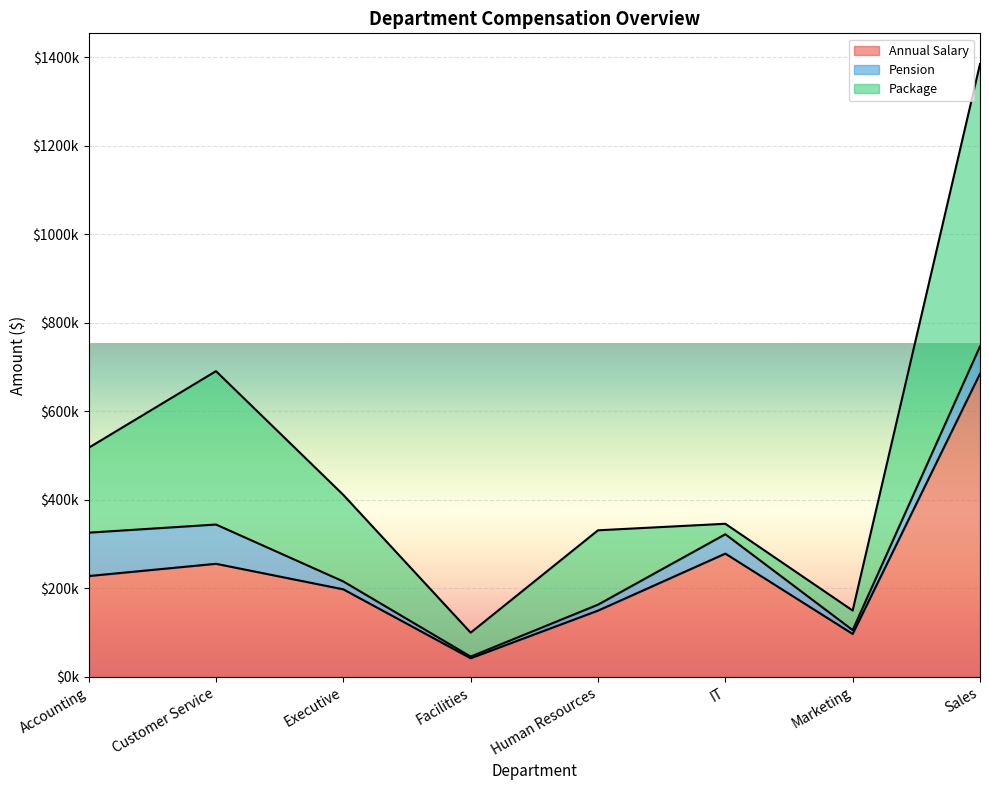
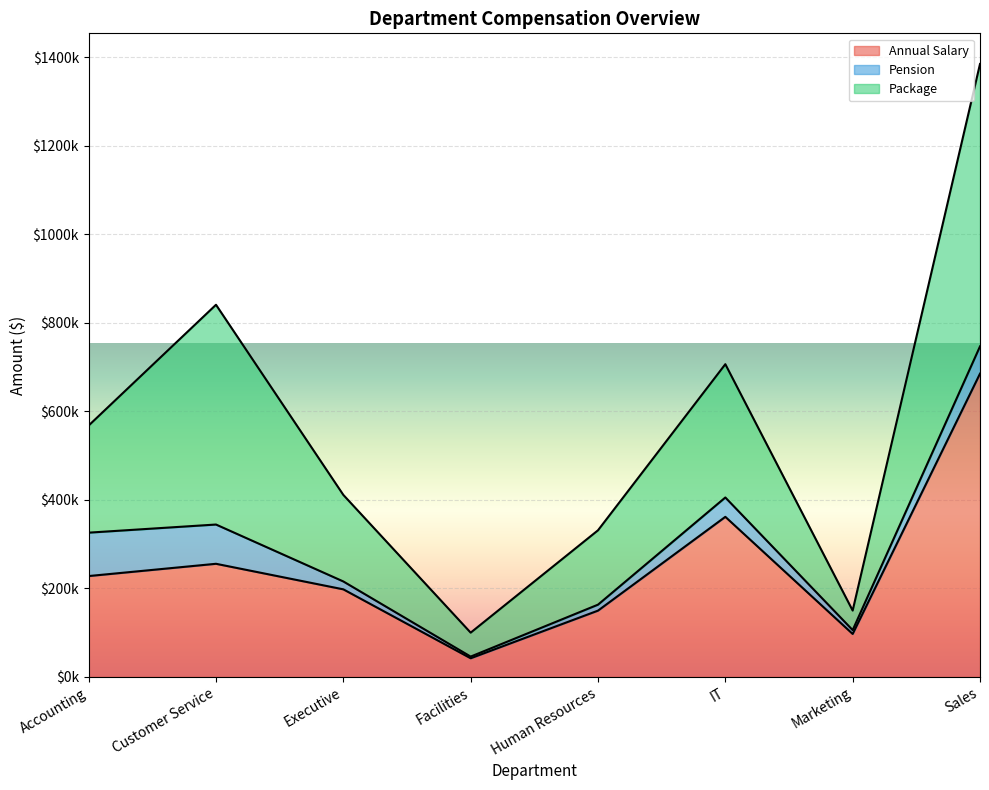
Package, Accounting: $190000 -> $240000
Package, Customer Service: $350000 -> $500000
Annual Salary, IT: $280000 -> $360000
Package, IT: $20000 -> $300000
